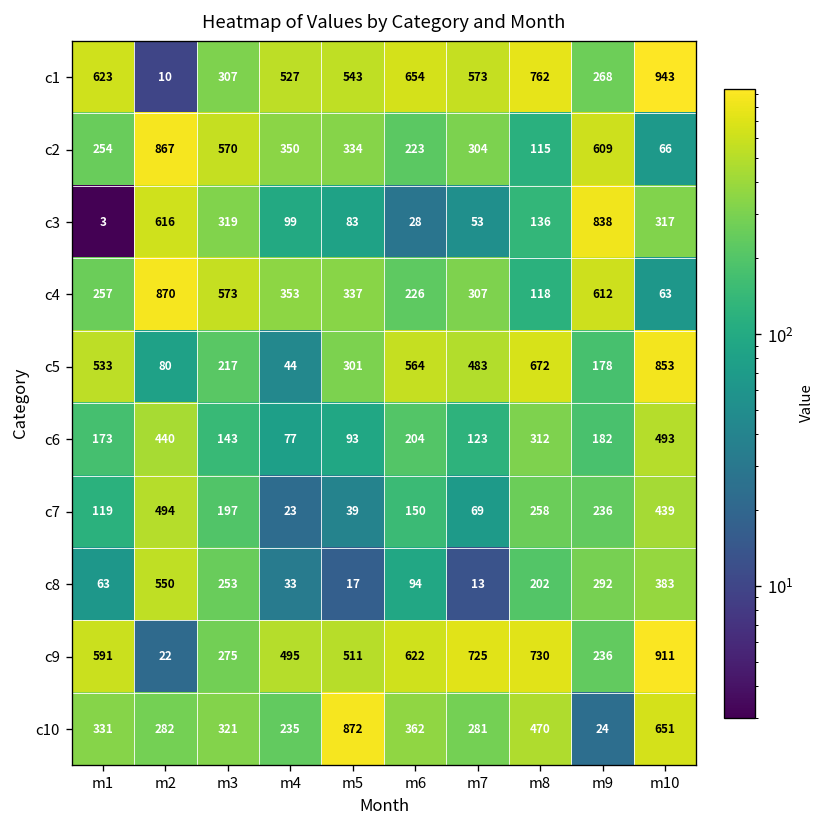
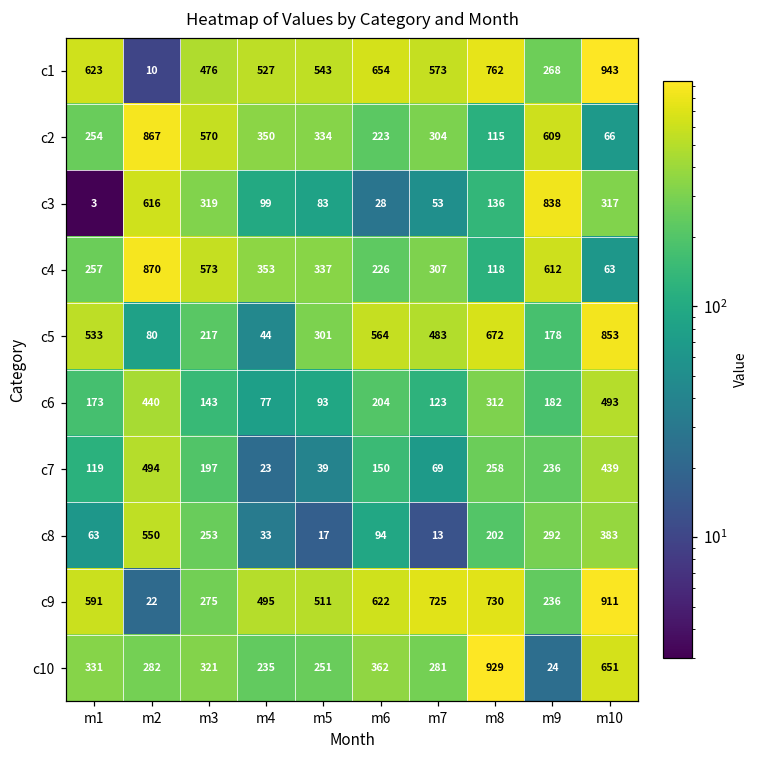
c1, m3: 307 -> 476
c10, m5: 872 -> 251
c10, m8: 470 -> 929
